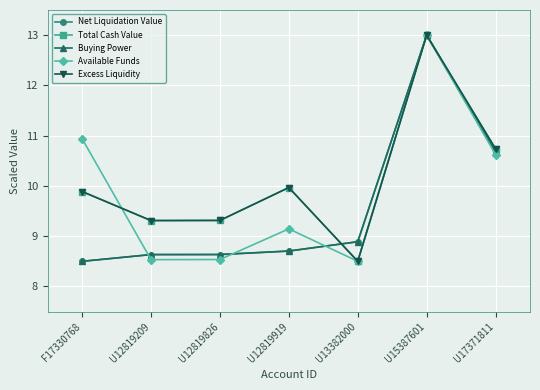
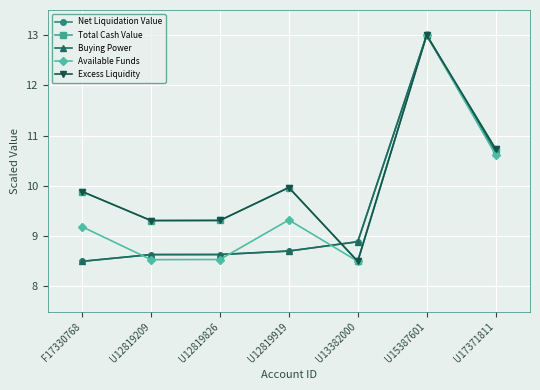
Available Funds, F17330768: 10.9 -> 9.2
Available Funds, U12819919: 9.1 -> 9.3
